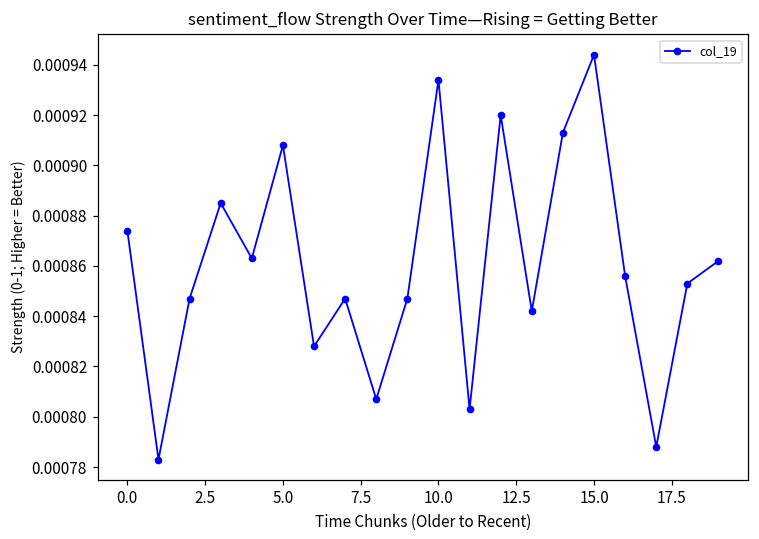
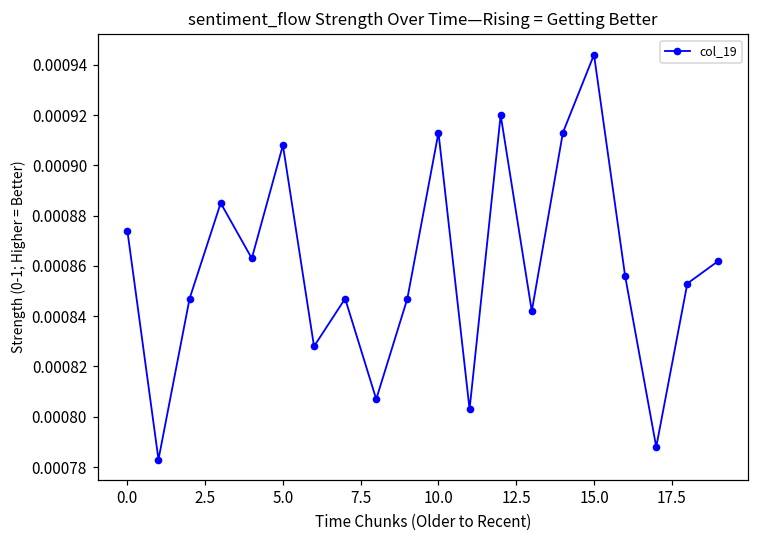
10.0: 0.000934 -> 0.000913
